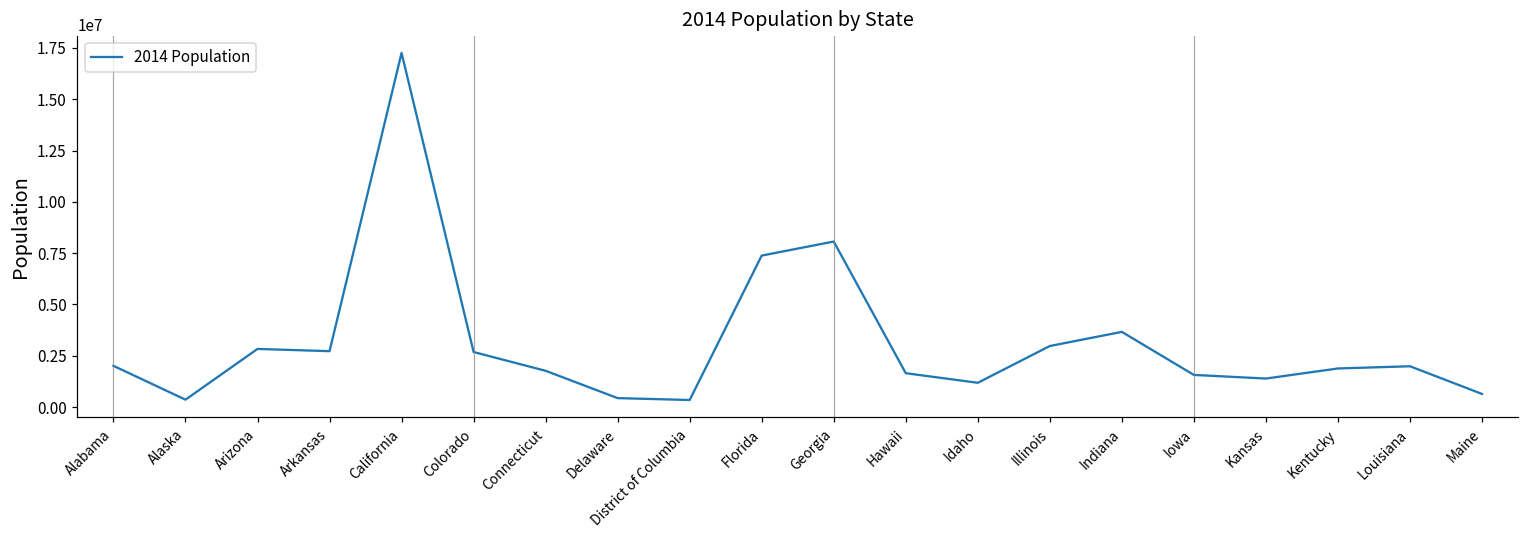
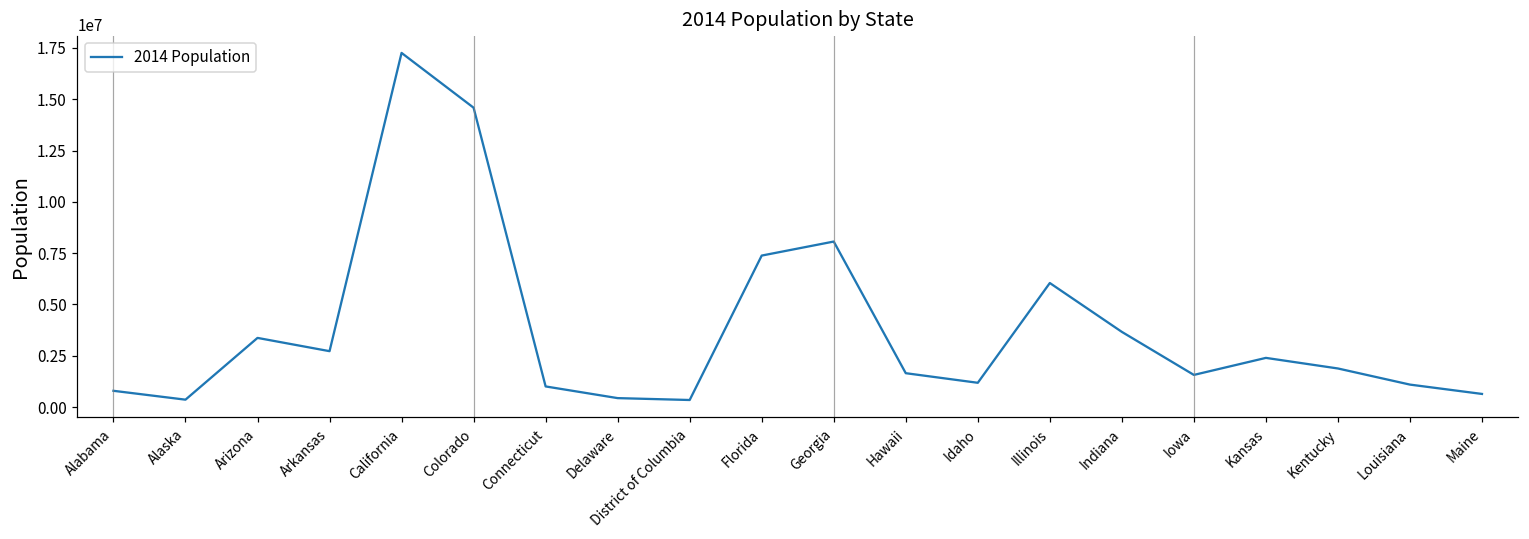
Alabama: 2000000 -> 800000
Arizona: 2800000 -> 3400000
Colorado: 2700000 -> 14600000
Connecticut: 1800000 -> 1000000
Illinois: 3000000 -> 6000000
Kansas: 1400000 -> 2400000
Louisiana: 2000000 -> 1100000
